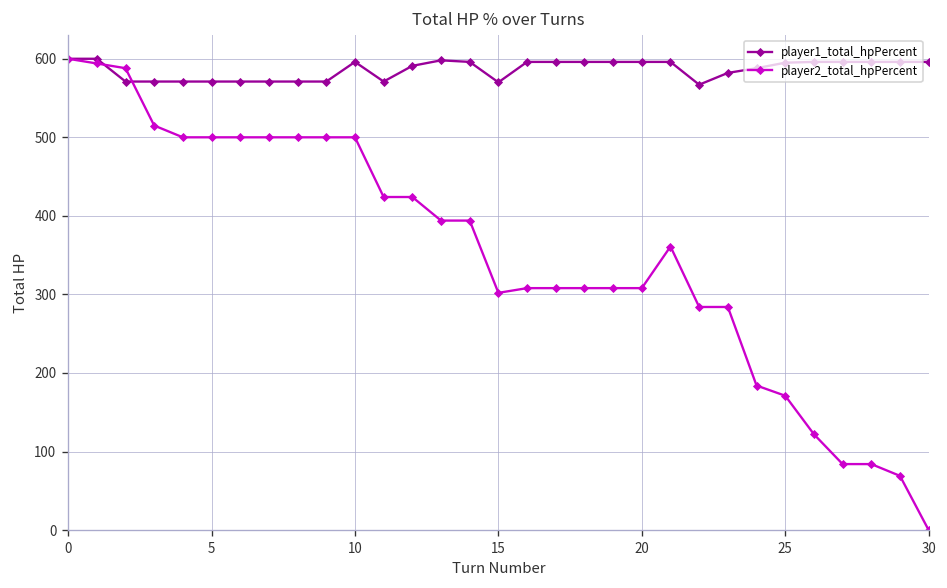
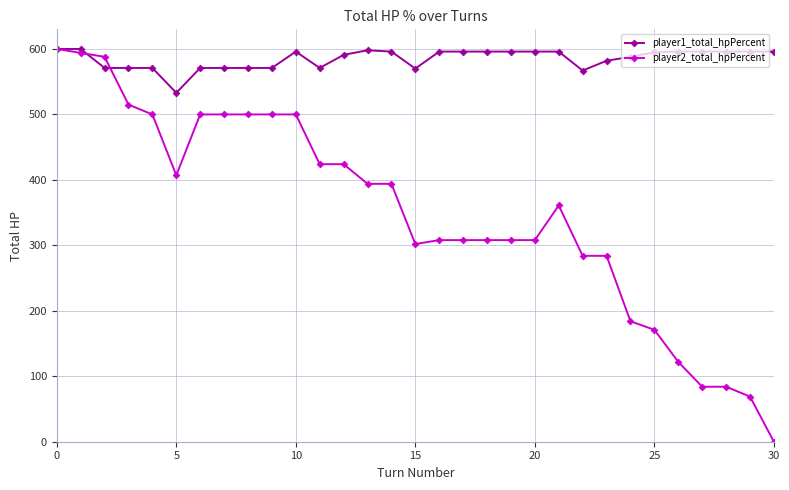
player1_total_hpPercent, 5: 570 -> 530
player2_total_hpPercent, 5: 500 -> 410
